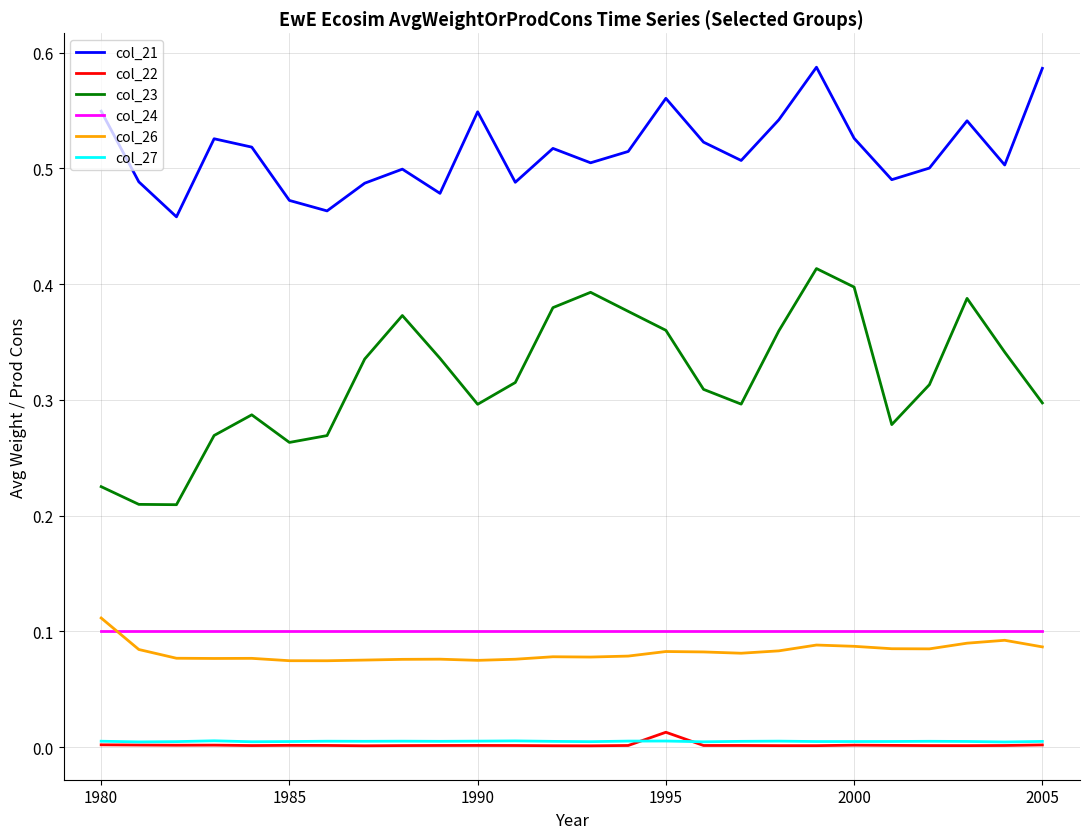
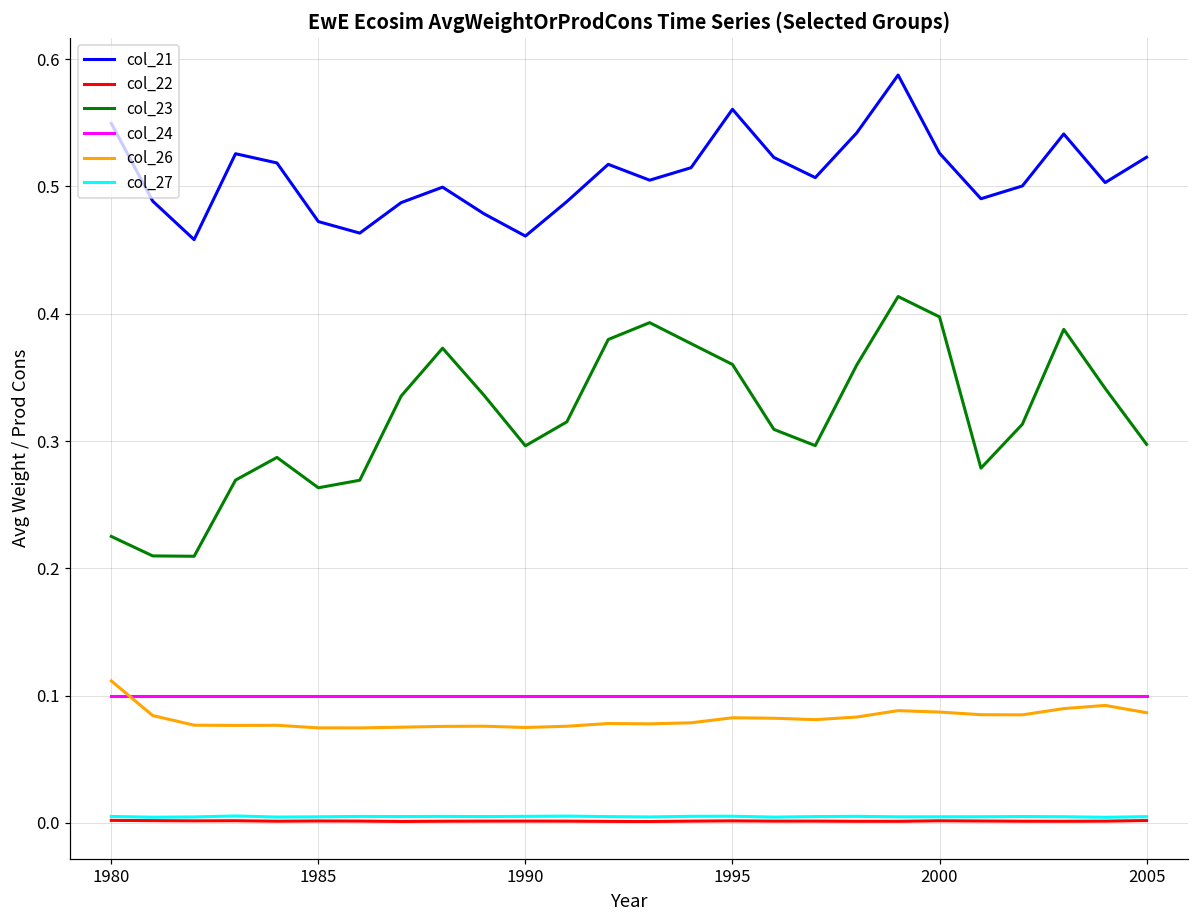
col_21, 1990: 0.549 -> 0.461
col_22, 1995: 0.013 -> 0.002
col_21, 2005: 0.587 -> 0.523
